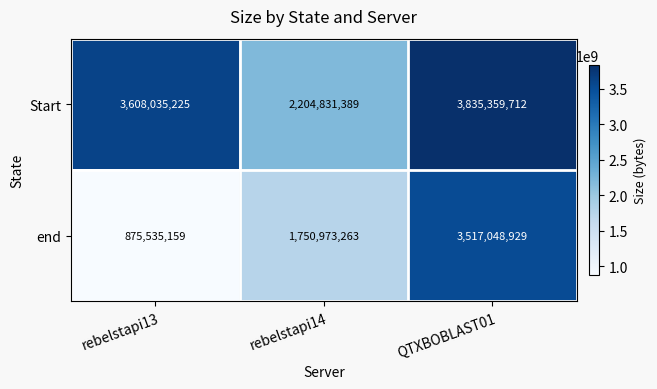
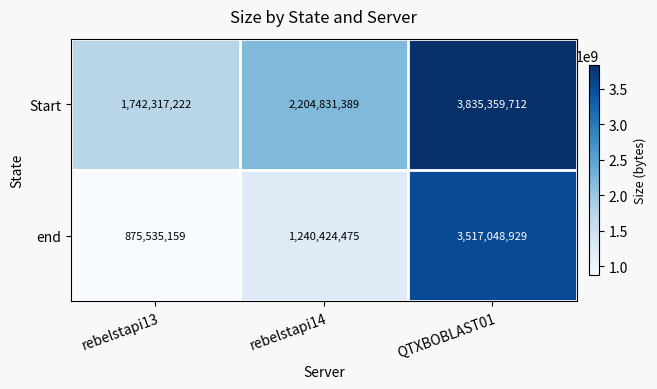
Start, rebelstapi13: 3,608,035,225 -> 1,742,317,222
end, rebelstapi14: 1,750,973,263 -> 1,240,424,475
